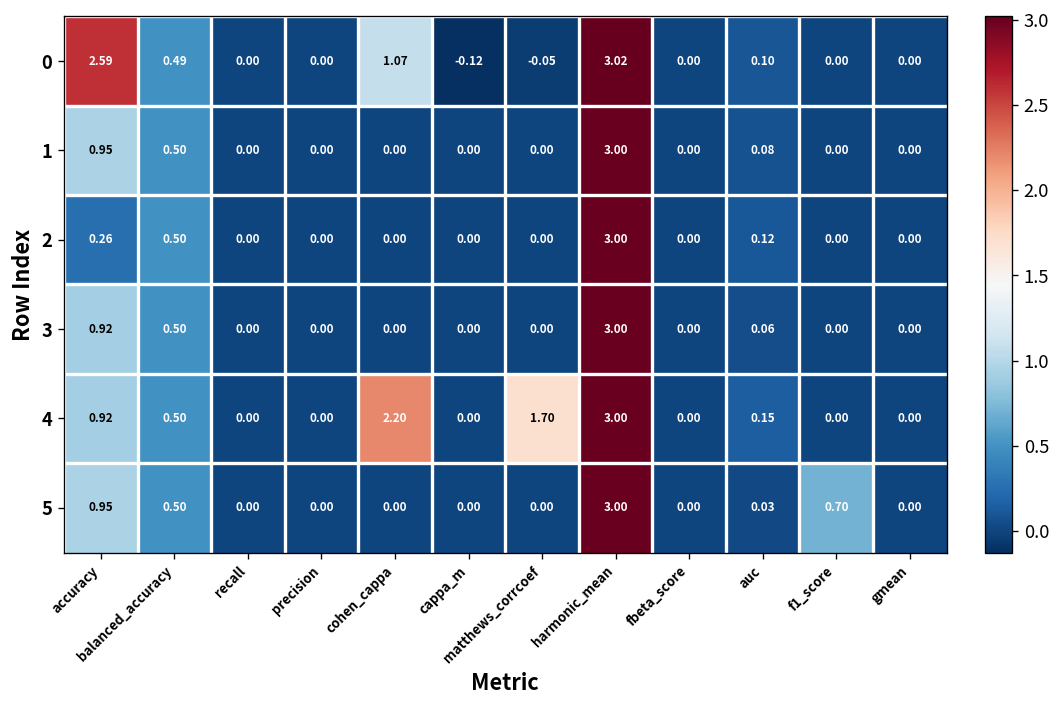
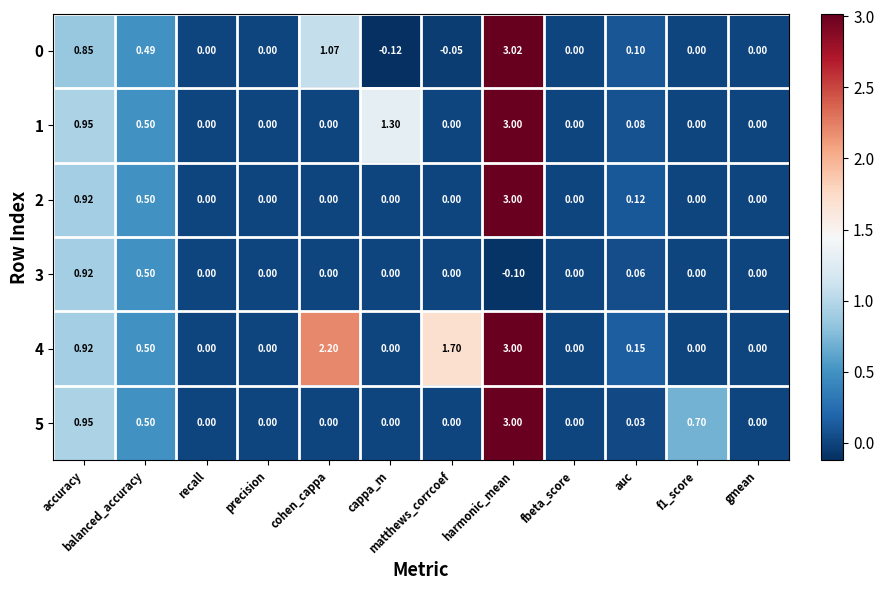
0, accuracy: 2.59 -> 0.85
1, cappa_m: 0.00 -> 1.30
2, accuracy: 0.26 -> 0.92
3, harmonic_mean: 3.00 -> -0.10
